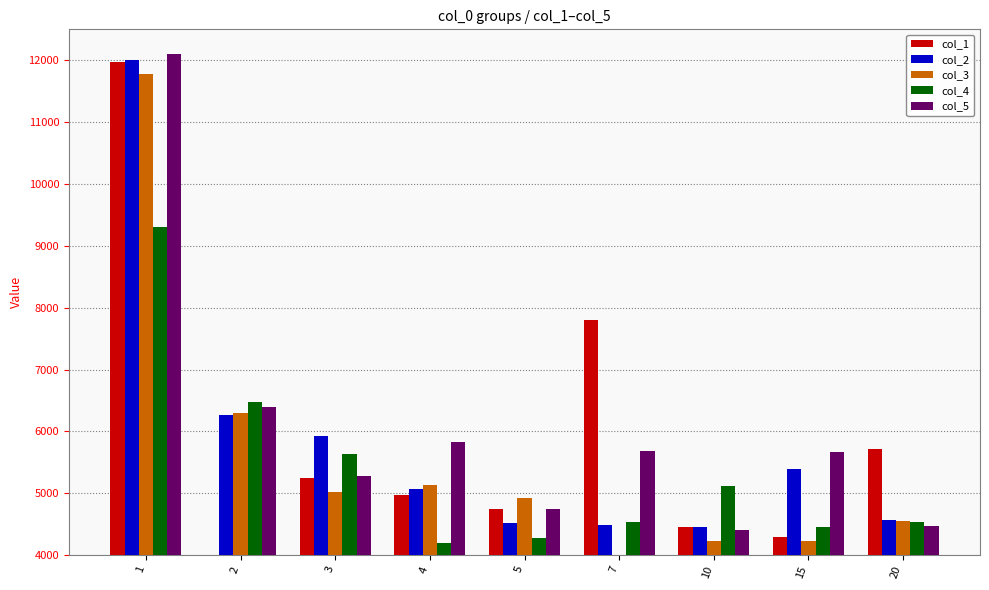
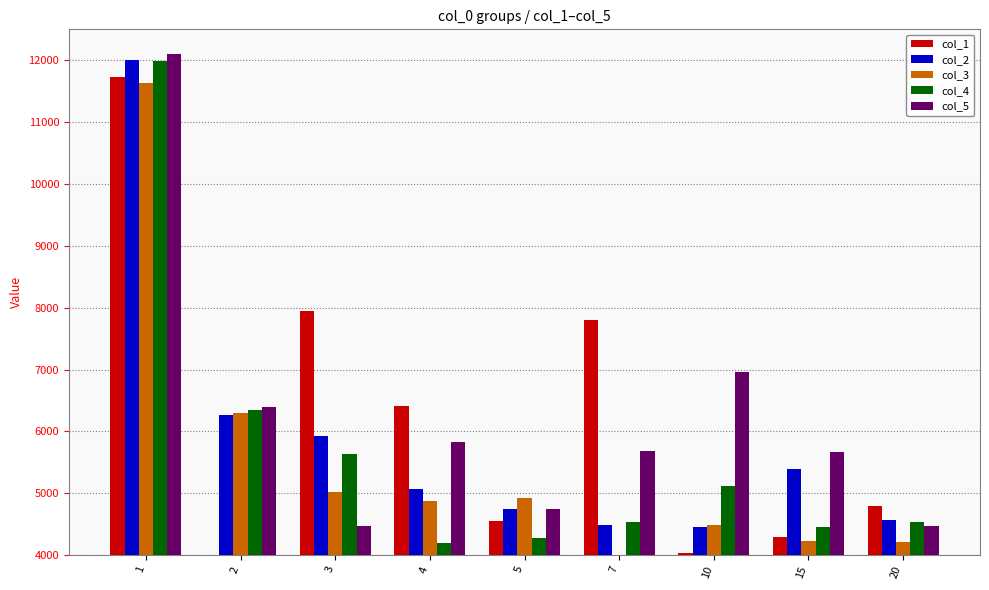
col_1, 1: 12000 -> 11700
col_3, 1: 11800 -> 11600
col_4, 1: 9300 -> 12000
col_4, 2: 6500 -> 6300
col_1, 3: 5300 -> 8000
col_5, 3: 5300 -> 4500
col_1, 4: 5000 -> 6400
col_3, 4: 5100 -> 4900
col_1, 5: 4800 -> 4600
col_2, 5: 4500 -> 4800
col_1, 10: 4500 -> 4000
col_3, 10: 4200 -> 4500
col_5, 10: 4400 -> 7000
col_1, 20: 5700 -> 4800
col_3, 20: 4600 -> 4200
